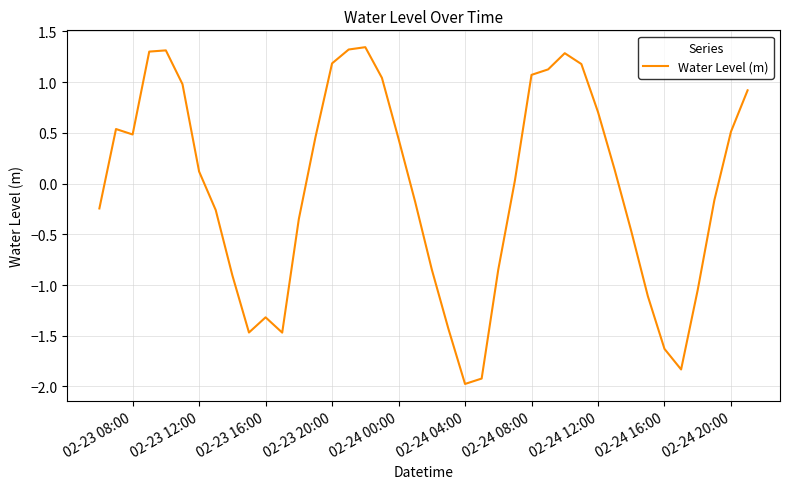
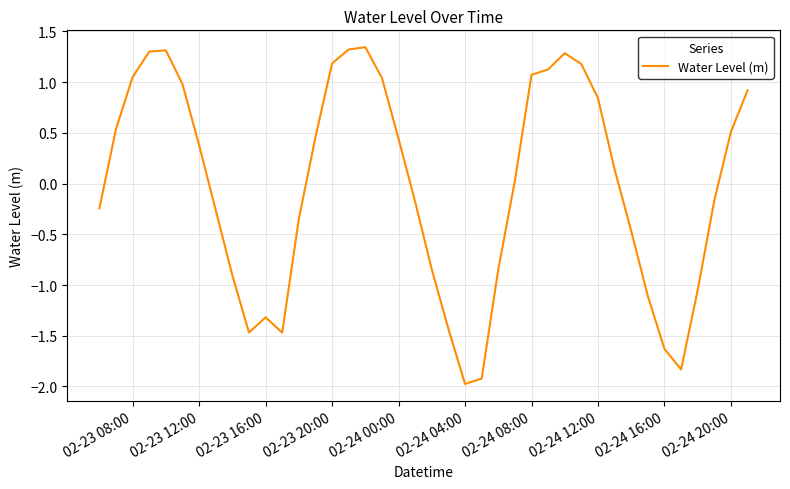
02-23 08:00: 0.48 -> 1.05
02-23 12:00: 0.12 -> 0.38
02-24 12:00: 0.70 -> 0.84
